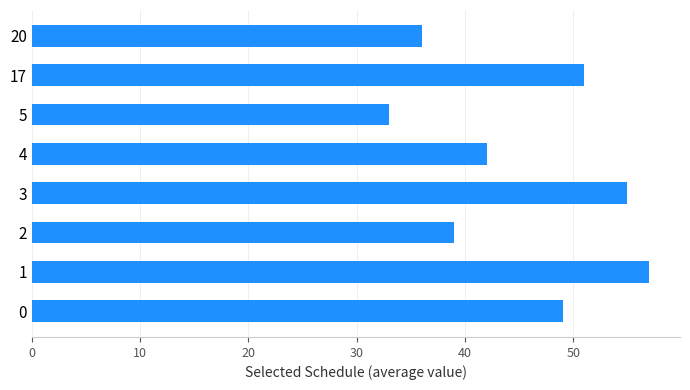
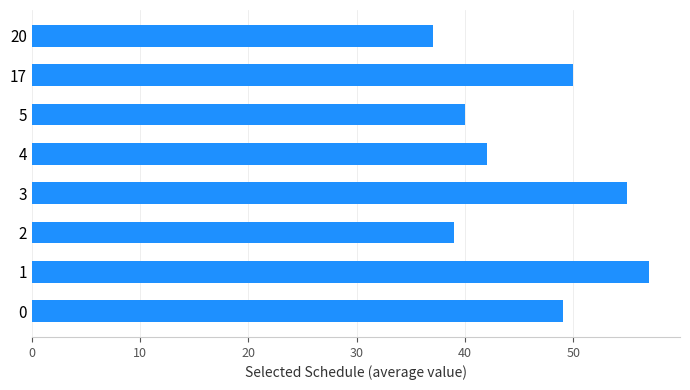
20: 36 -> 37
17: 51 -> 50
5: 33 -> 40
